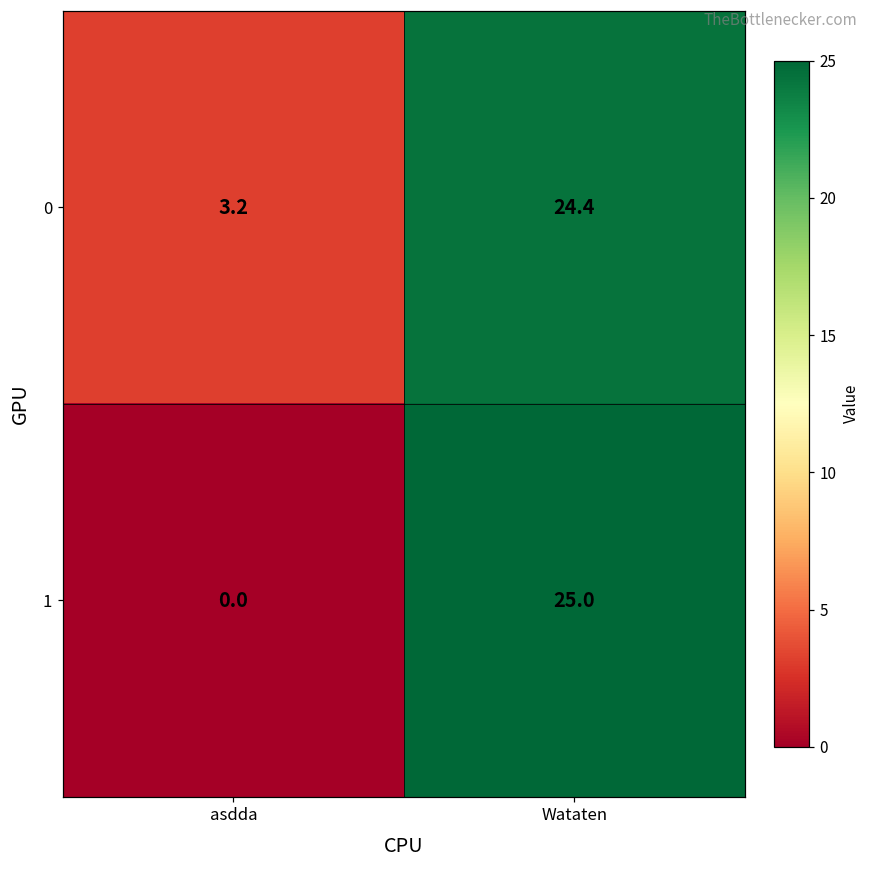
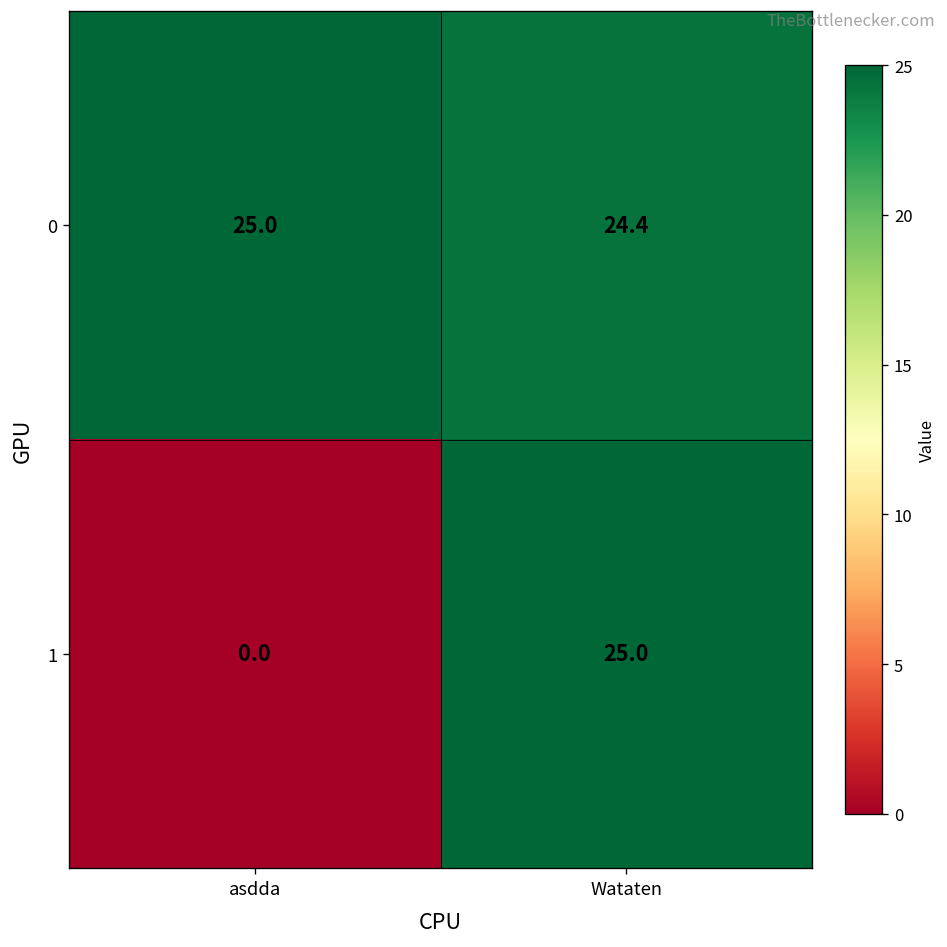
0, asdda: 3.2 -> 25.0
